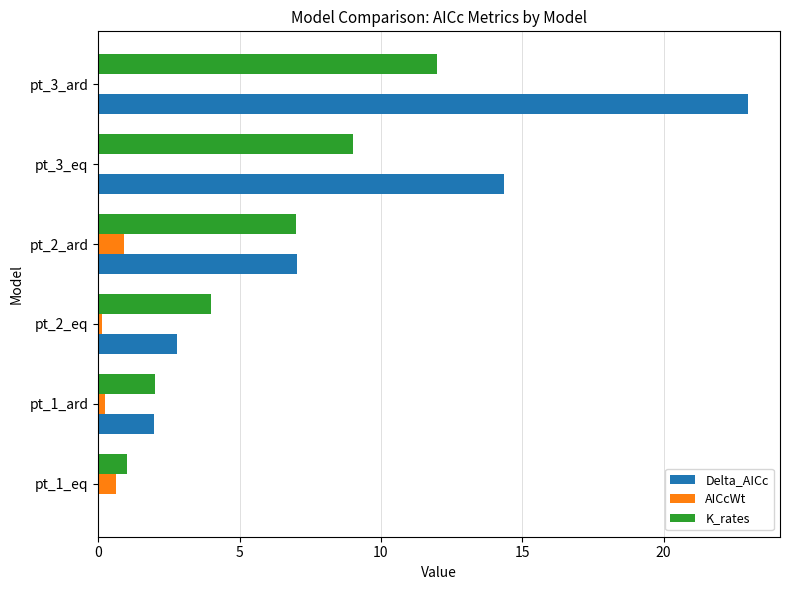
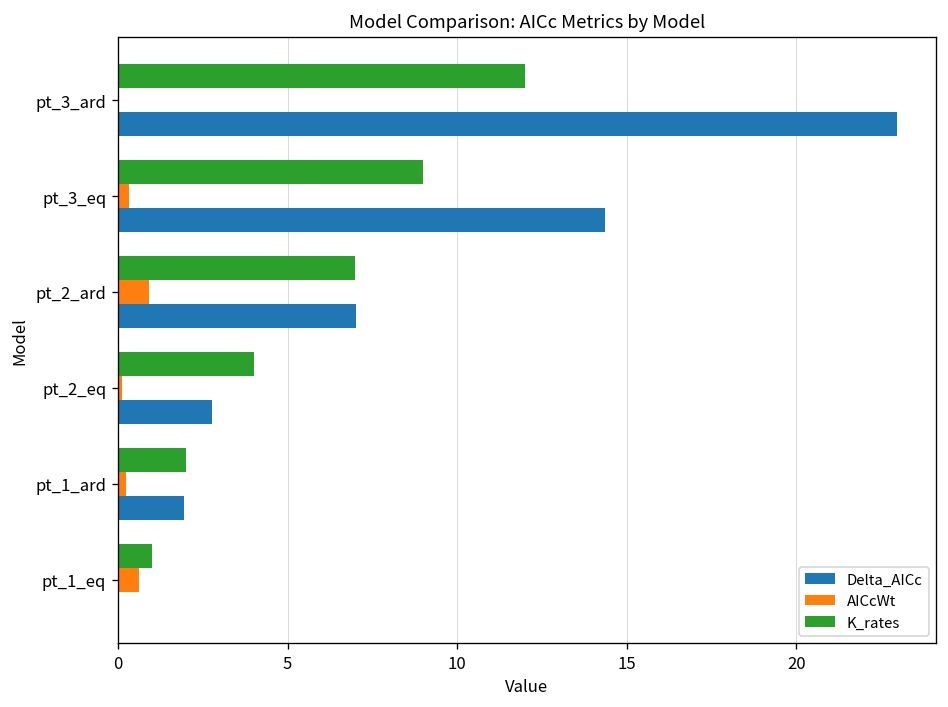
AICcWt, pt_3_eq: 0.0 -> 0.3
